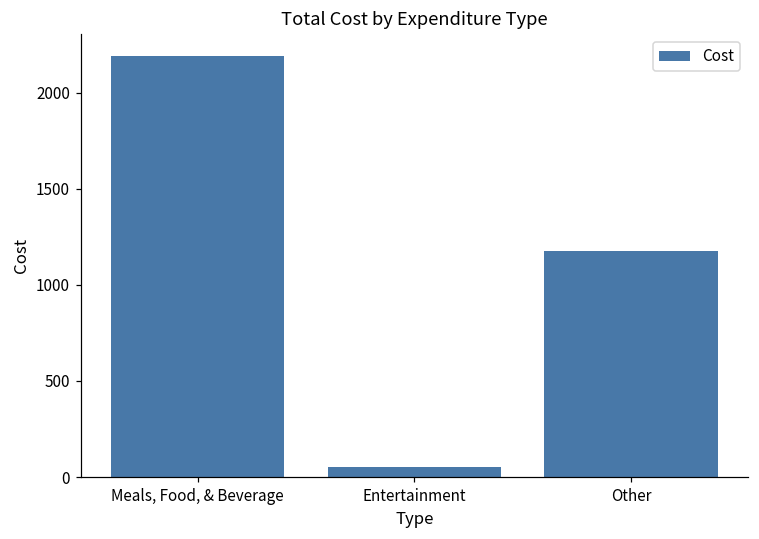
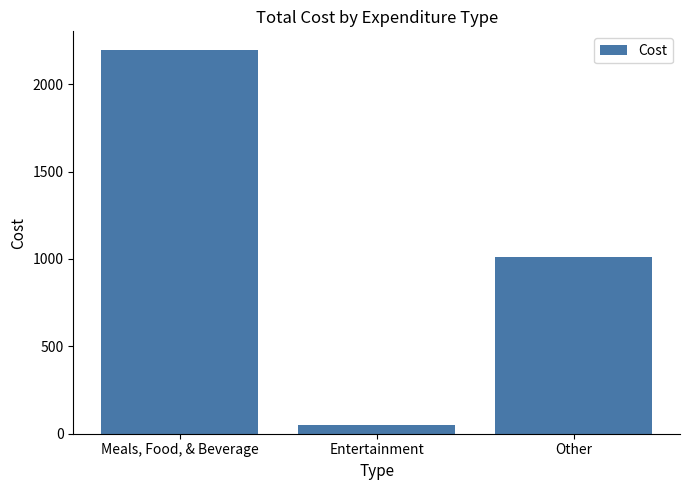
Other: 1180 -> 1010
